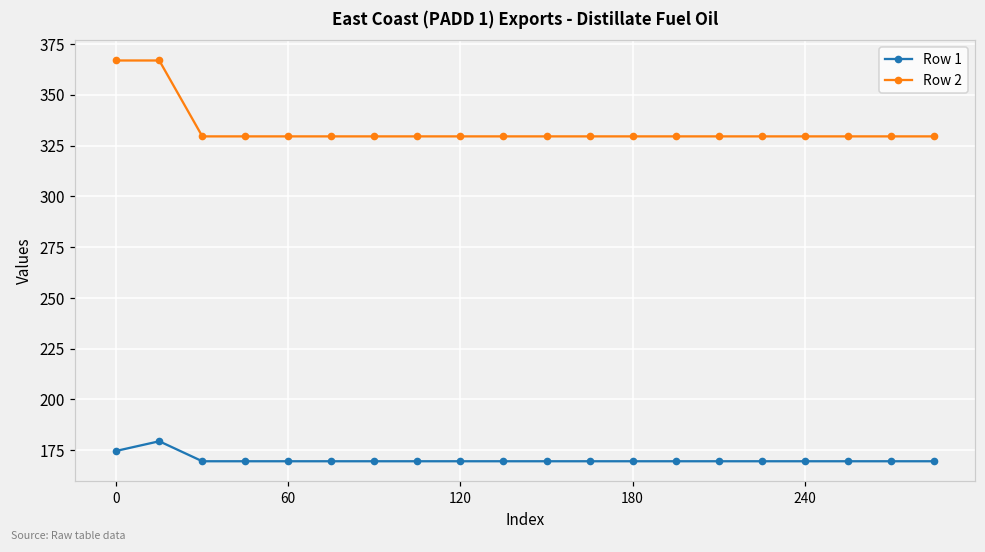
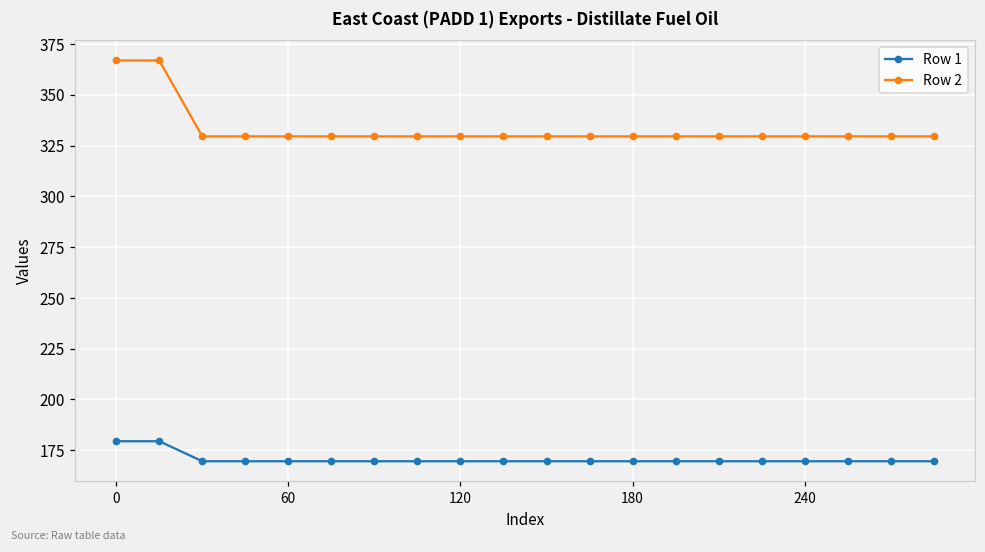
Row 1, 0: 175 -> 179
